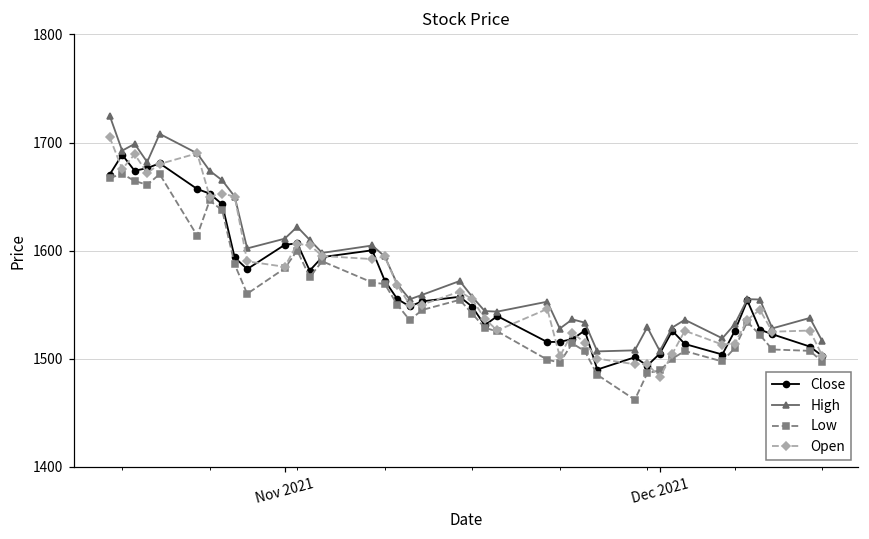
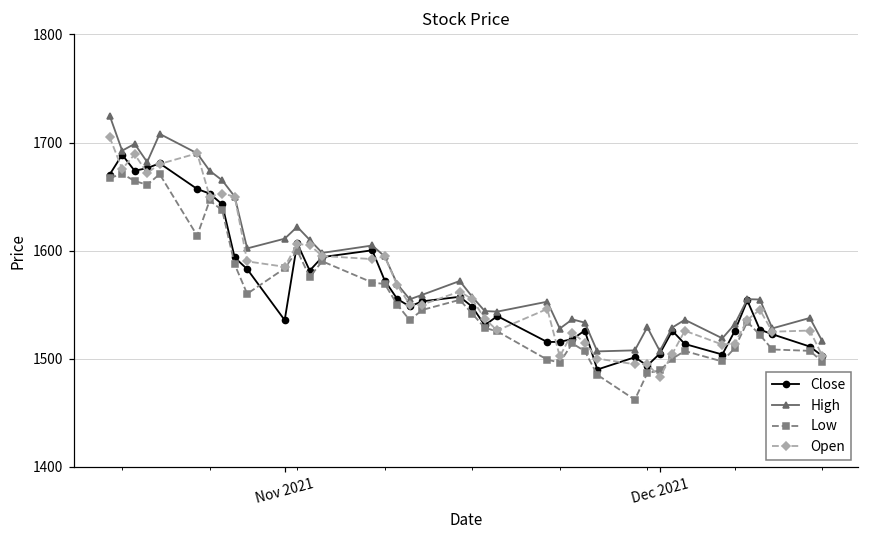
Close, Nov 2021: 1610 -> 1540
